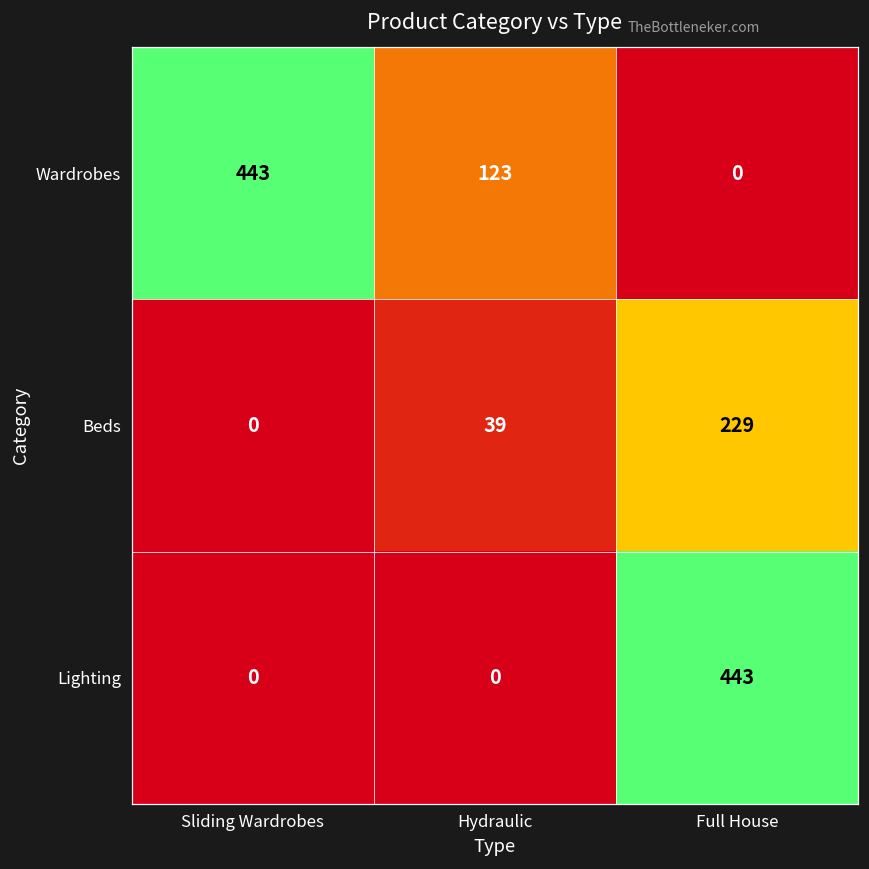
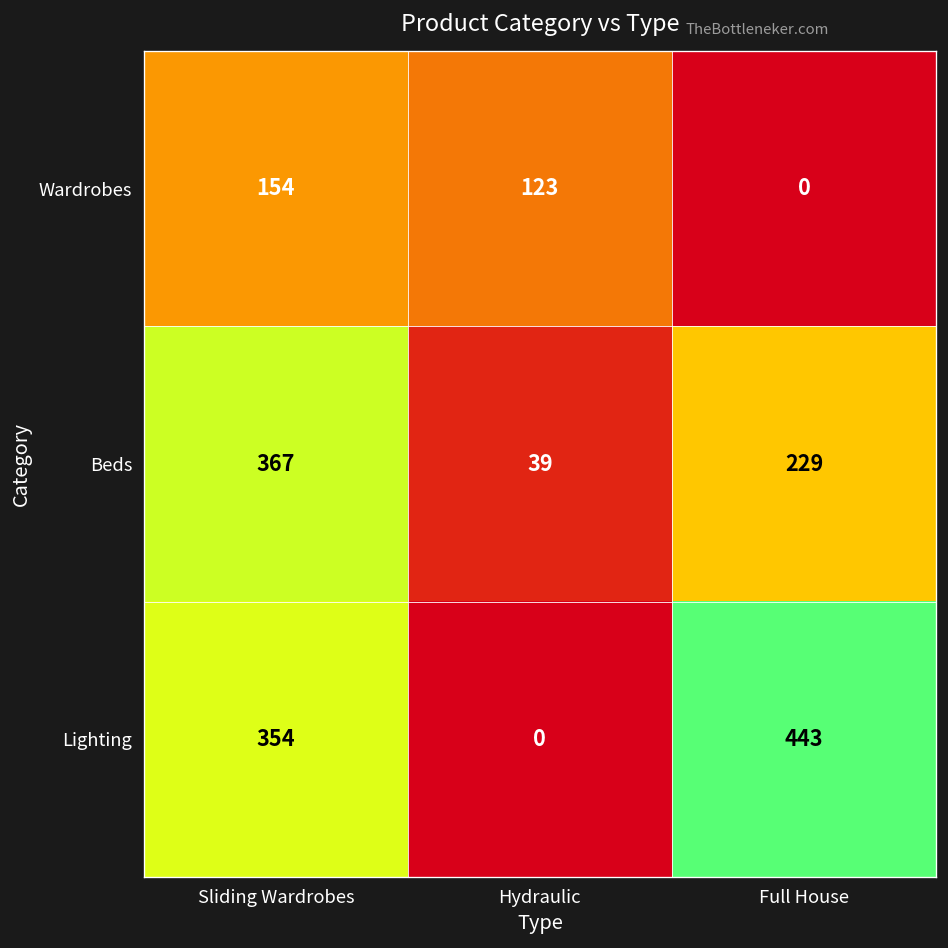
Wardrobes, Sliding Wardrobes: 443 -> 154
Beds, Sliding Wardrobes: 0 -> 367
Lighting, Sliding Wardrobes: 0 -> 354
